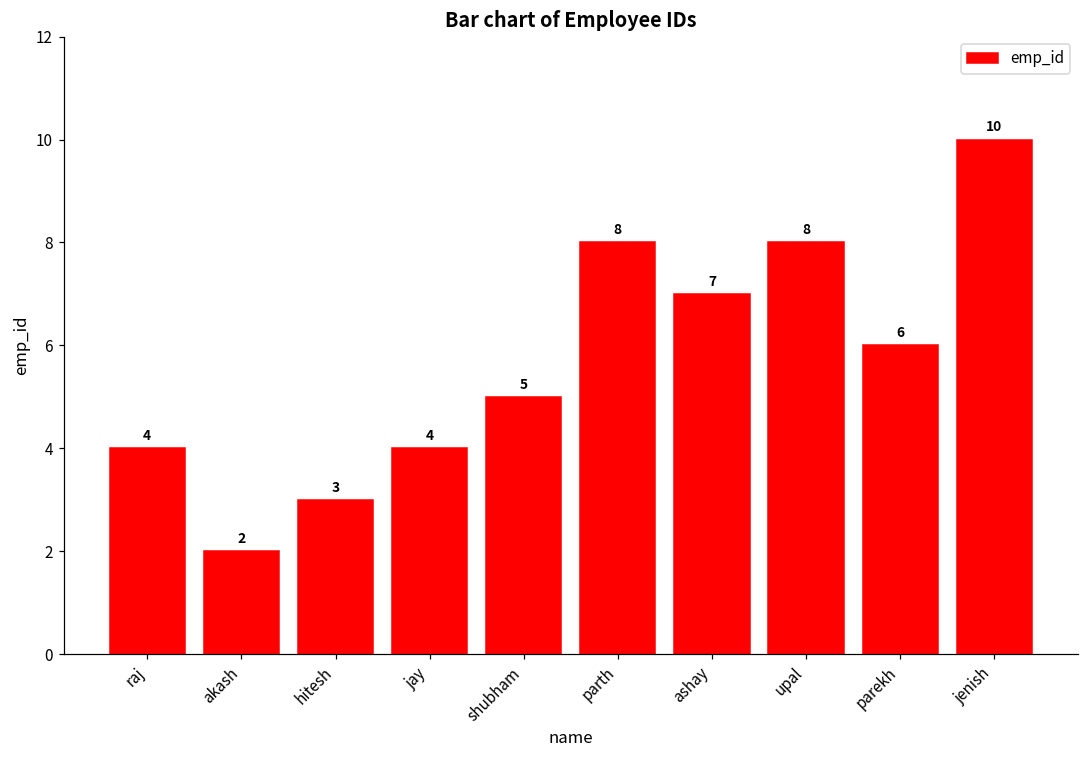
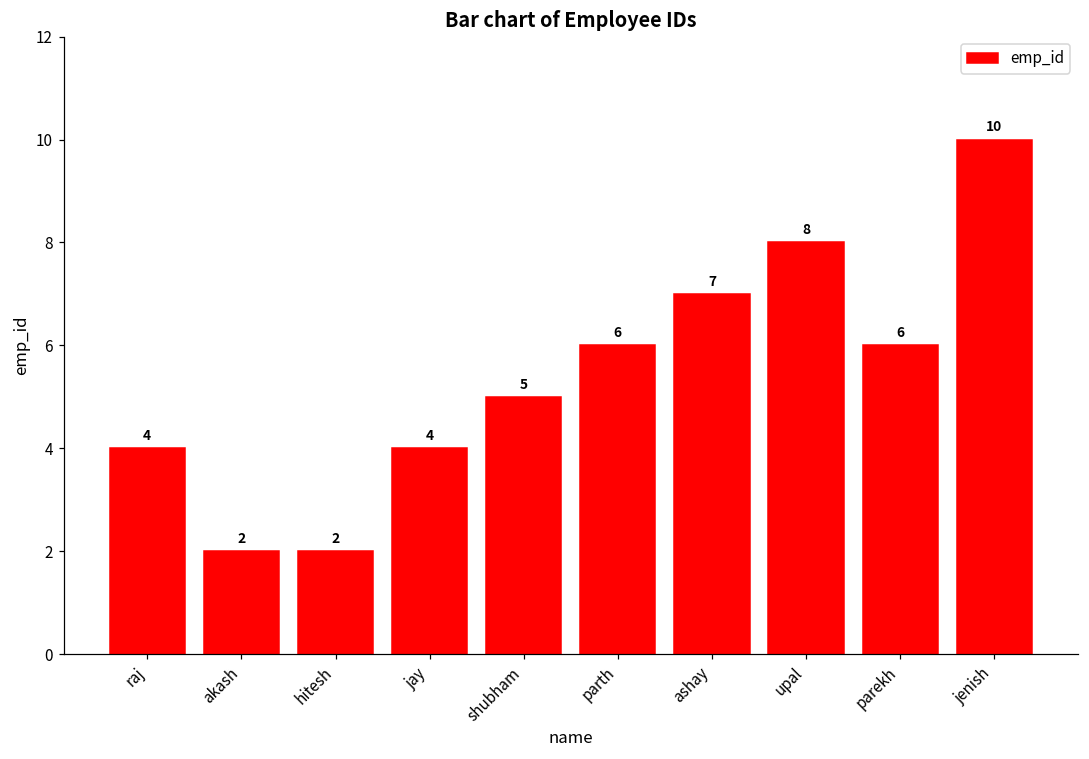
hitesh: 3 -> 2
parth: 8 -> 6
